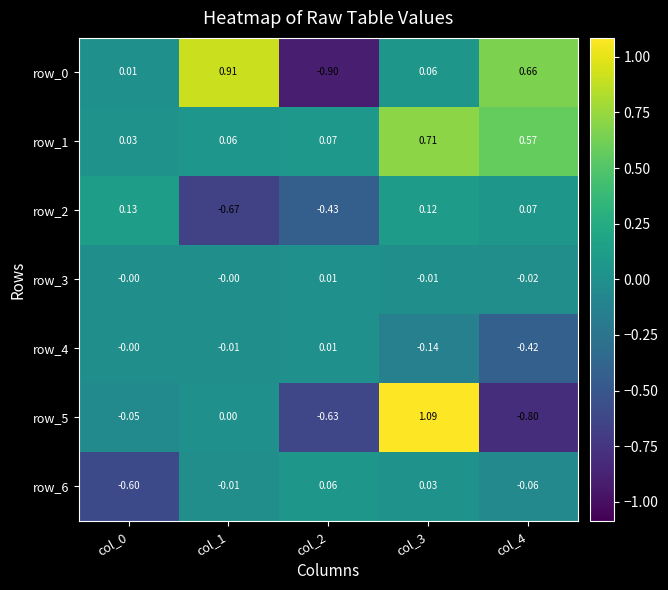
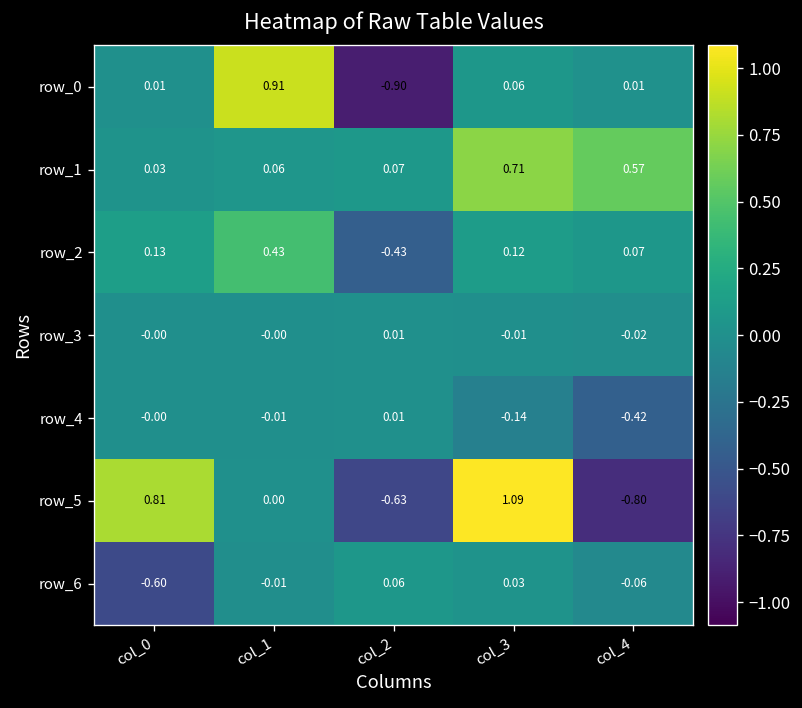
row_0, col_4: 0.66 -> 0.01
row_2, col_1: -0.67 -> 0.43
row_5, col_0: -0.05 -> 0.81
